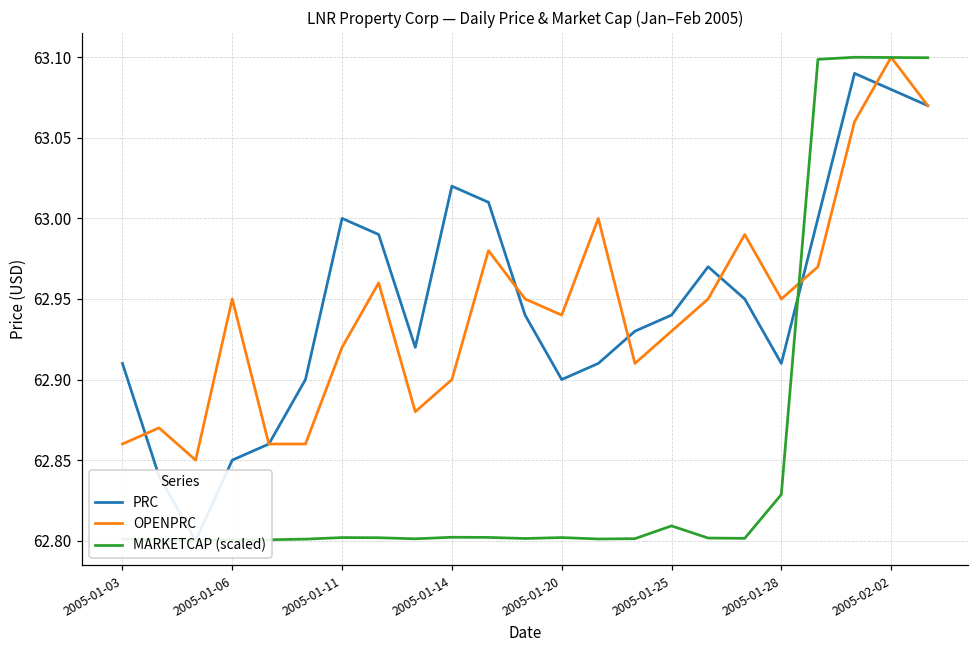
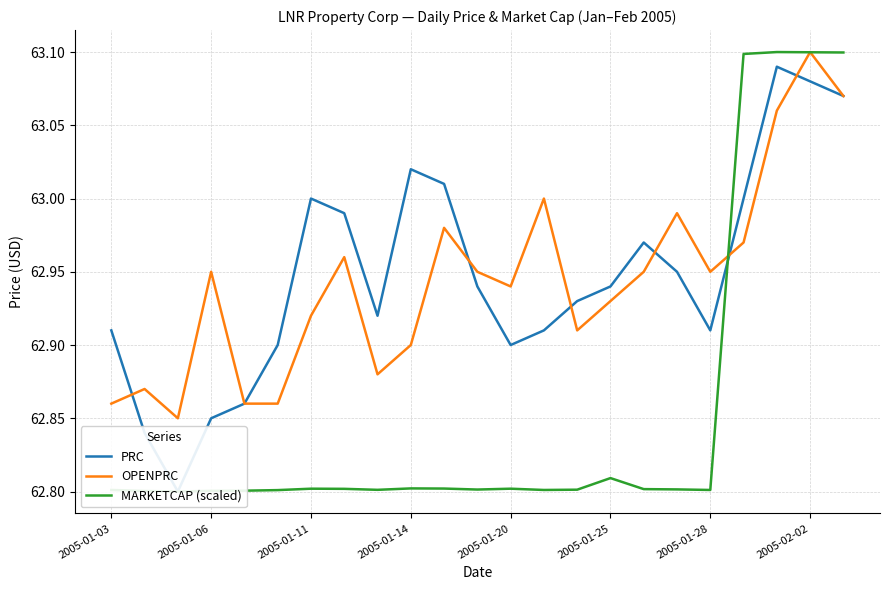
MARKETCAP (scaled), 2005-01-28: 62.829 -> 62.801
